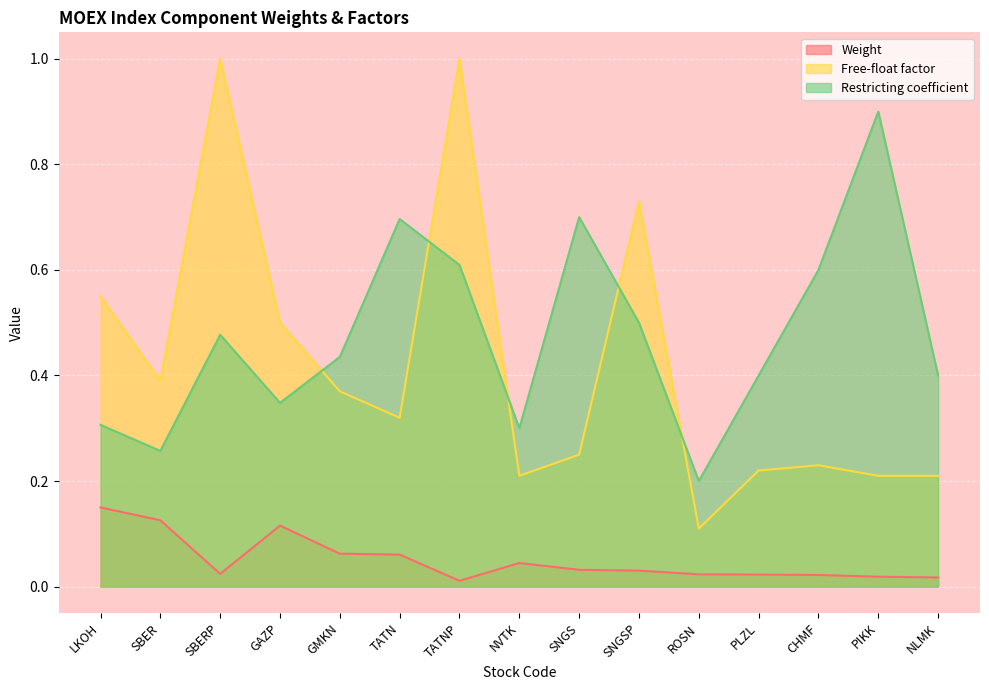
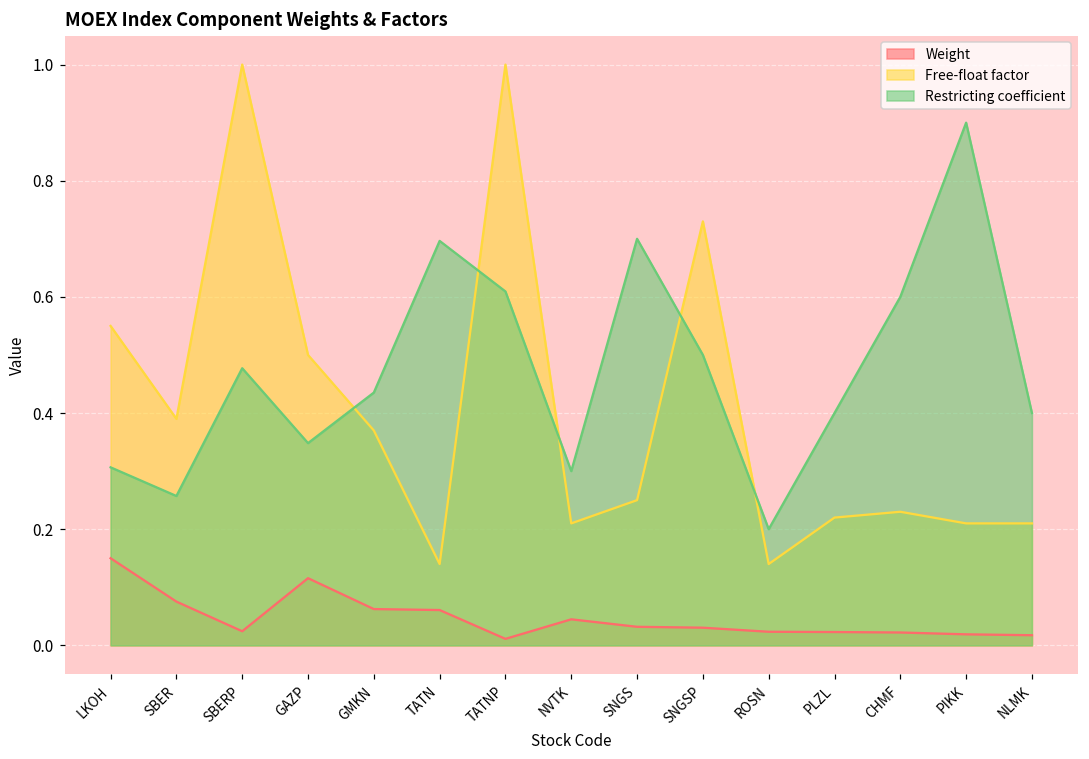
Weight, SBER: 0.13 -> 0.08
Free-float factor, TATN: 0.32 -> 0.14
Free-float factor, ROSN: 0.11 -> 0.14
